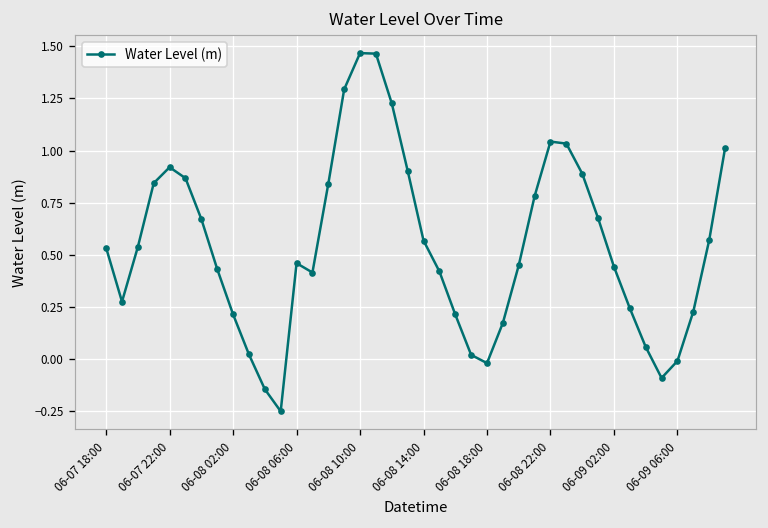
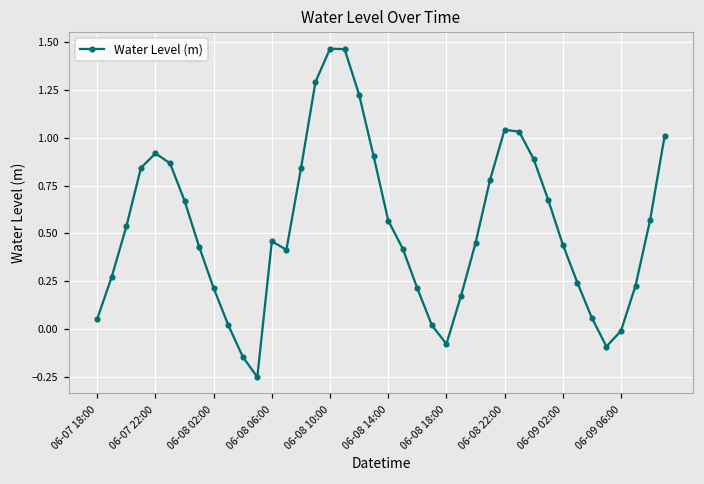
06-07 18:00: 0.53 -> 0.05
06-08 18:00: -0.02 -> -0.08
